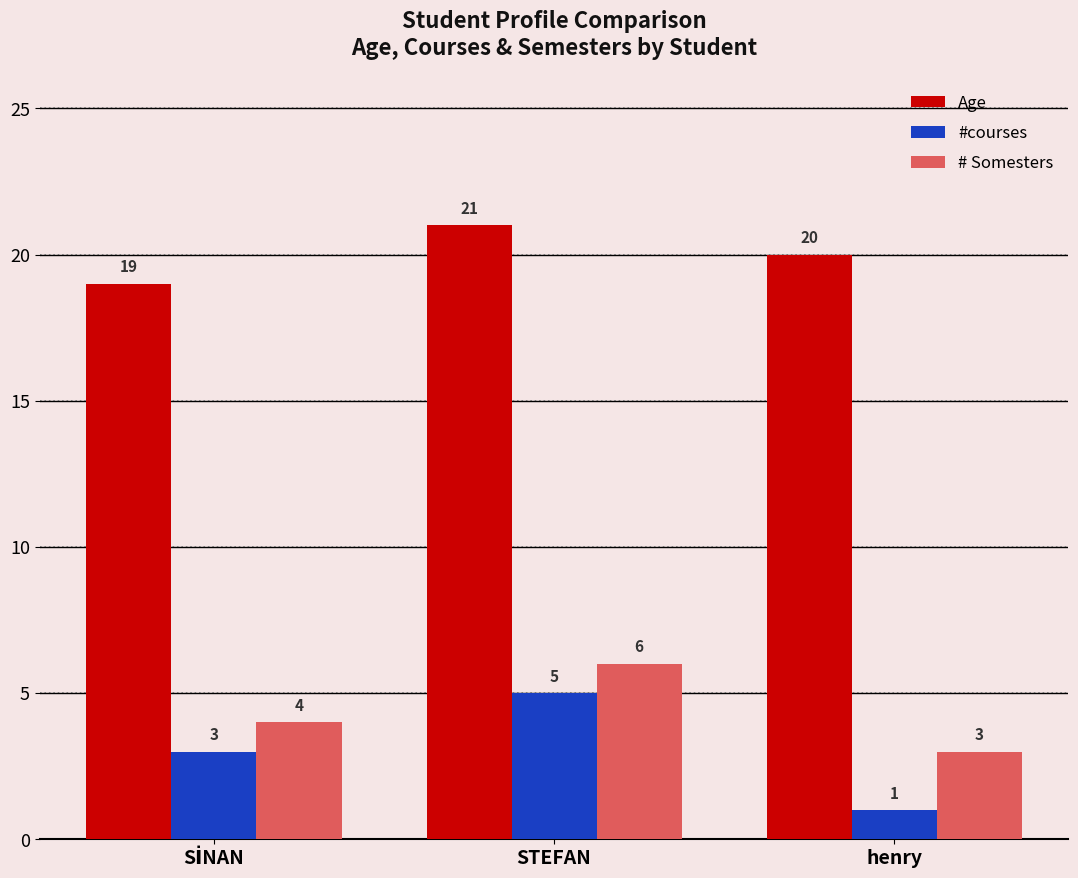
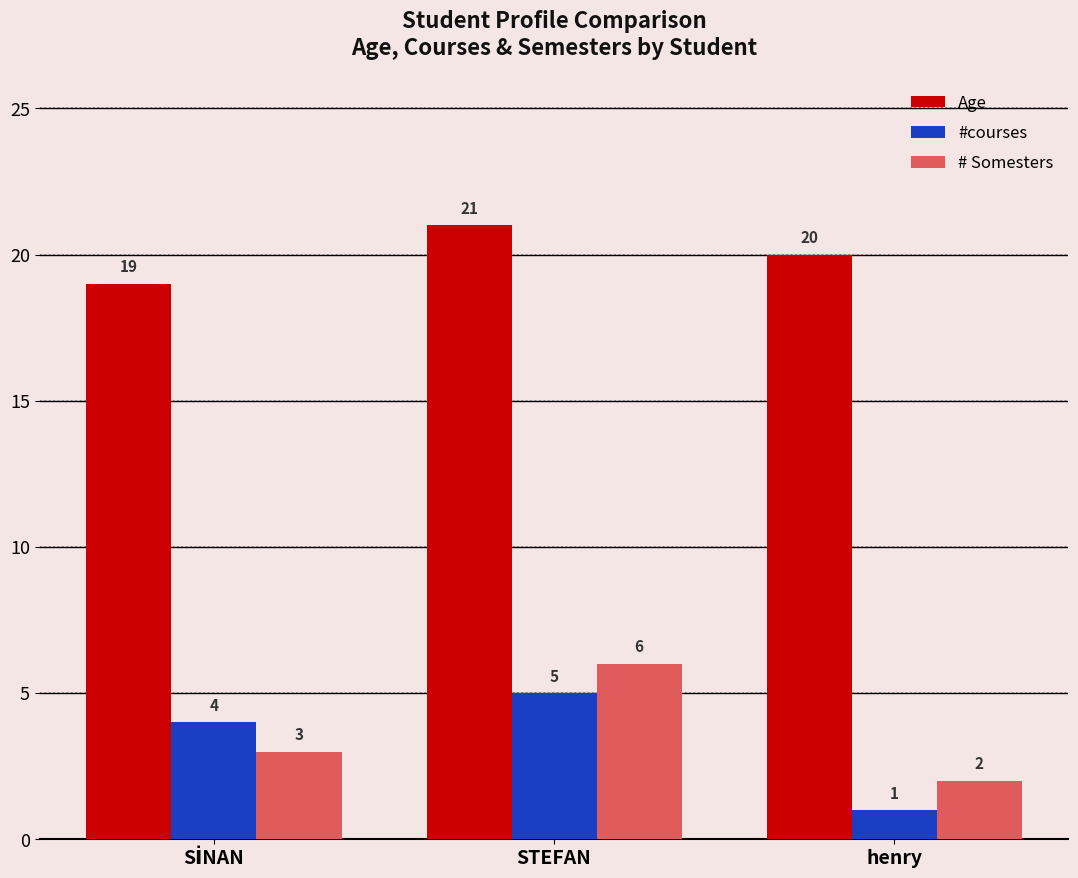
#courses, SİNAN: 3 -> 4
# Somesters, SİNAN: 4 -> 3
# Somesters, henry: 3 -> 2
